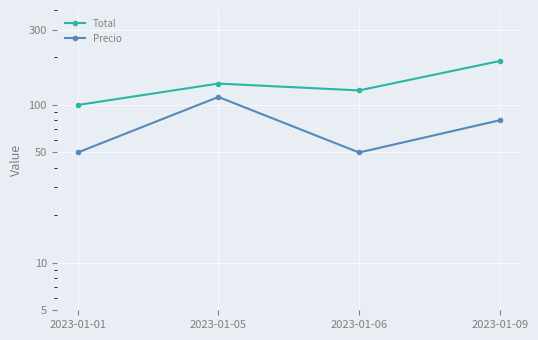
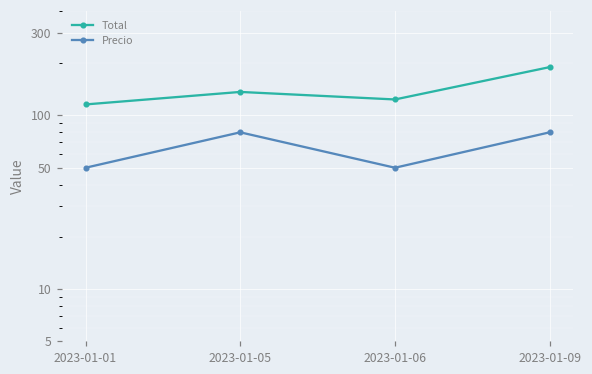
Total, 2023-01-01: 100 -> 120
Precio, 2023-01-05: 110 -> 80
